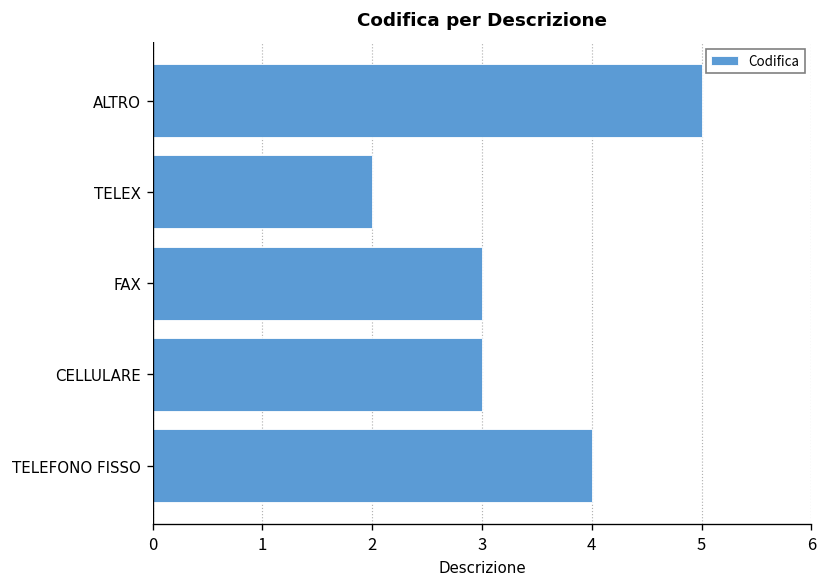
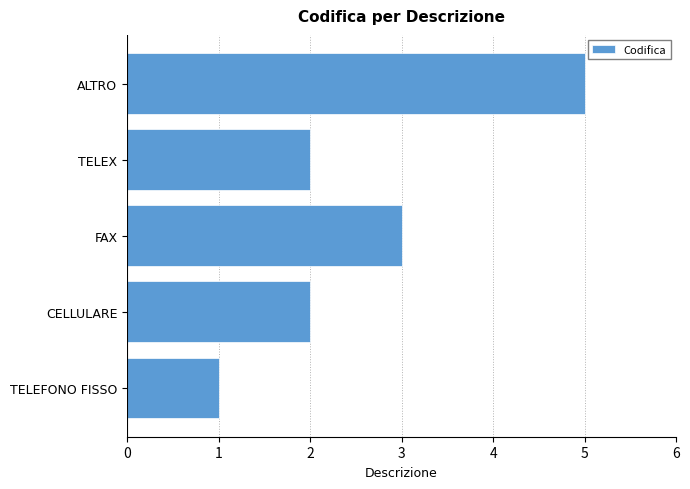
CELLULARE: 3 -> 2
TELEFONO FISSO: 4 -> 1
